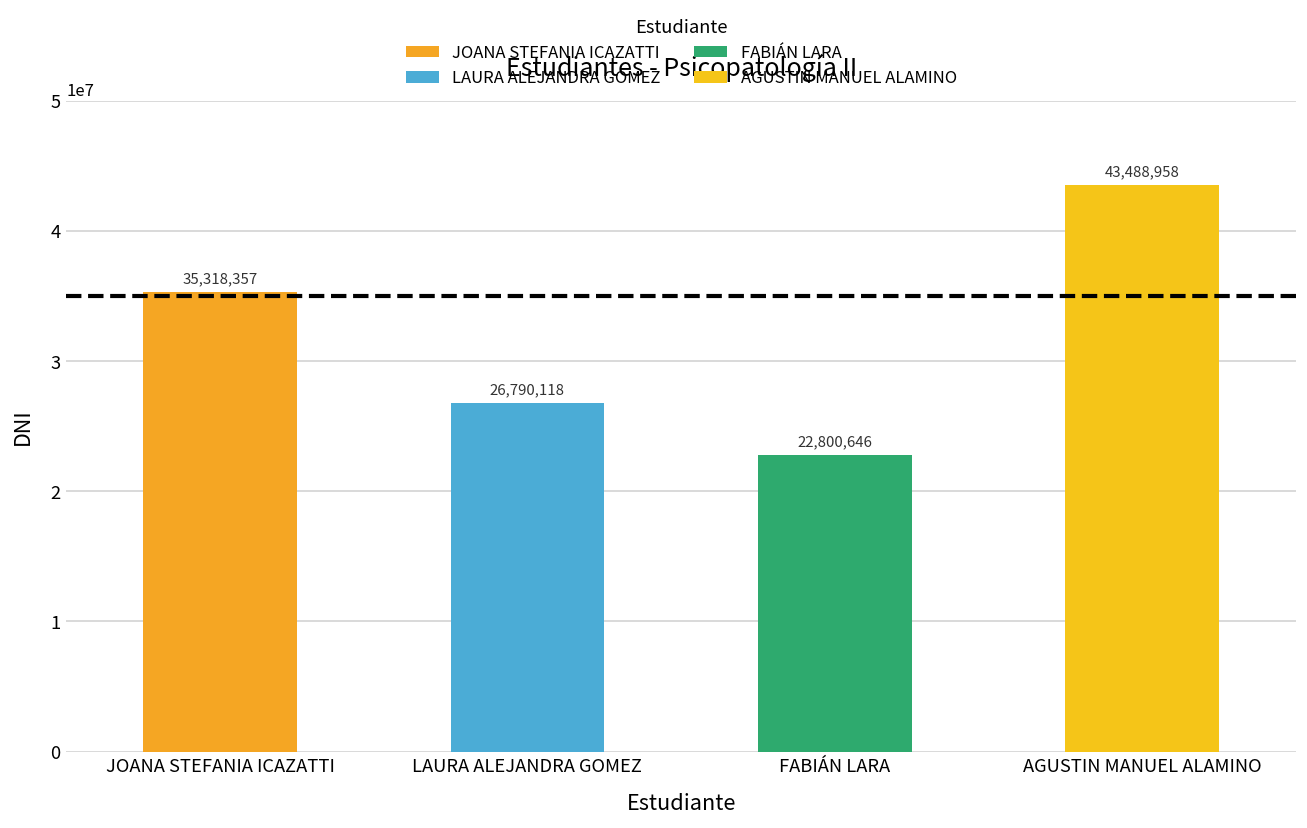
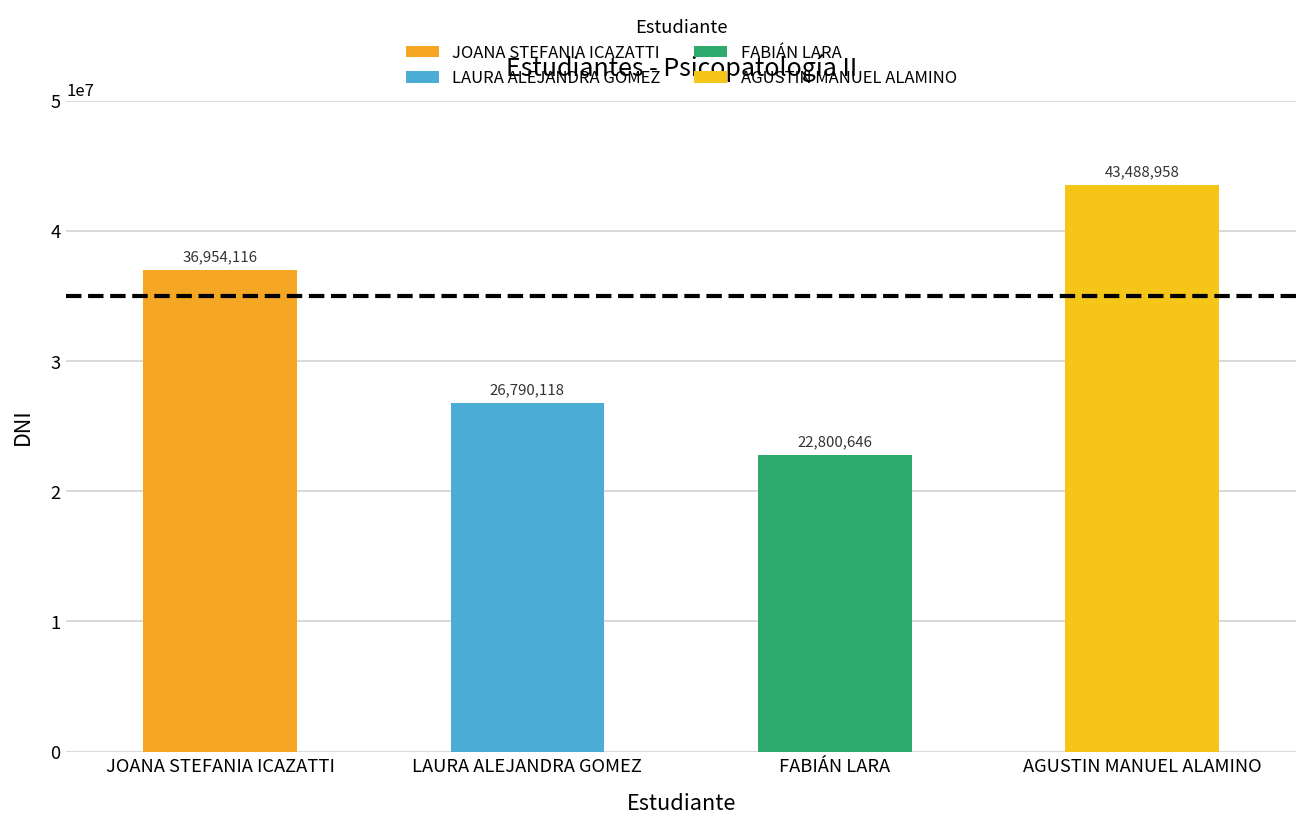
JOANA STEFANIA ICAZATTI: 35,318,357 -> 36,954,116
